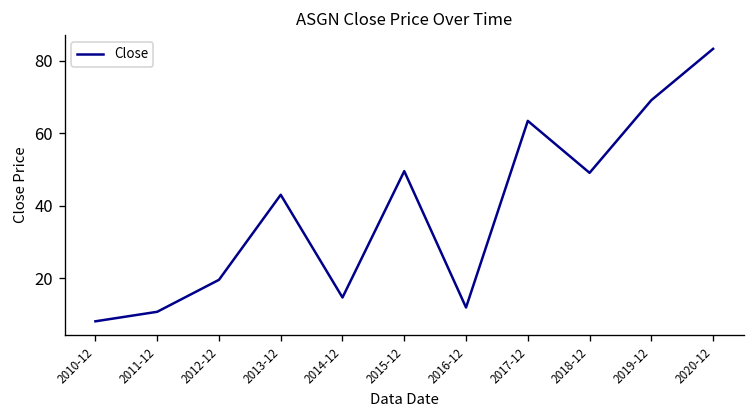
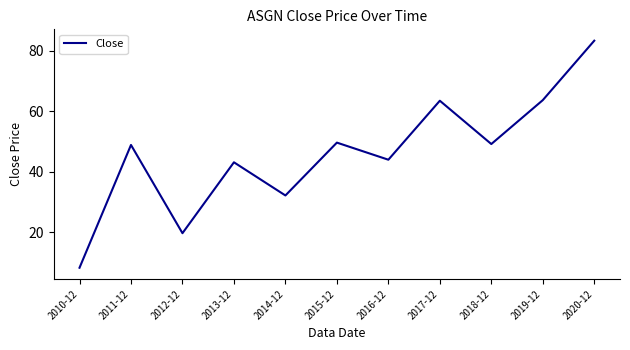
2011-12: 11 -> 49
2014-12: 15 -> 32
2016-12: 12 -> 44
2019-12: 69 -> 64
